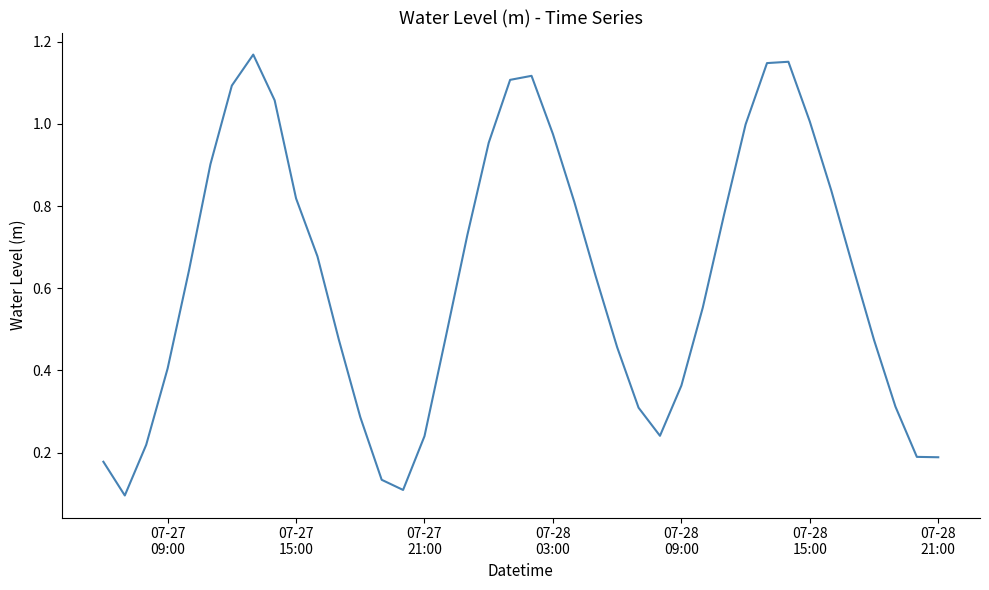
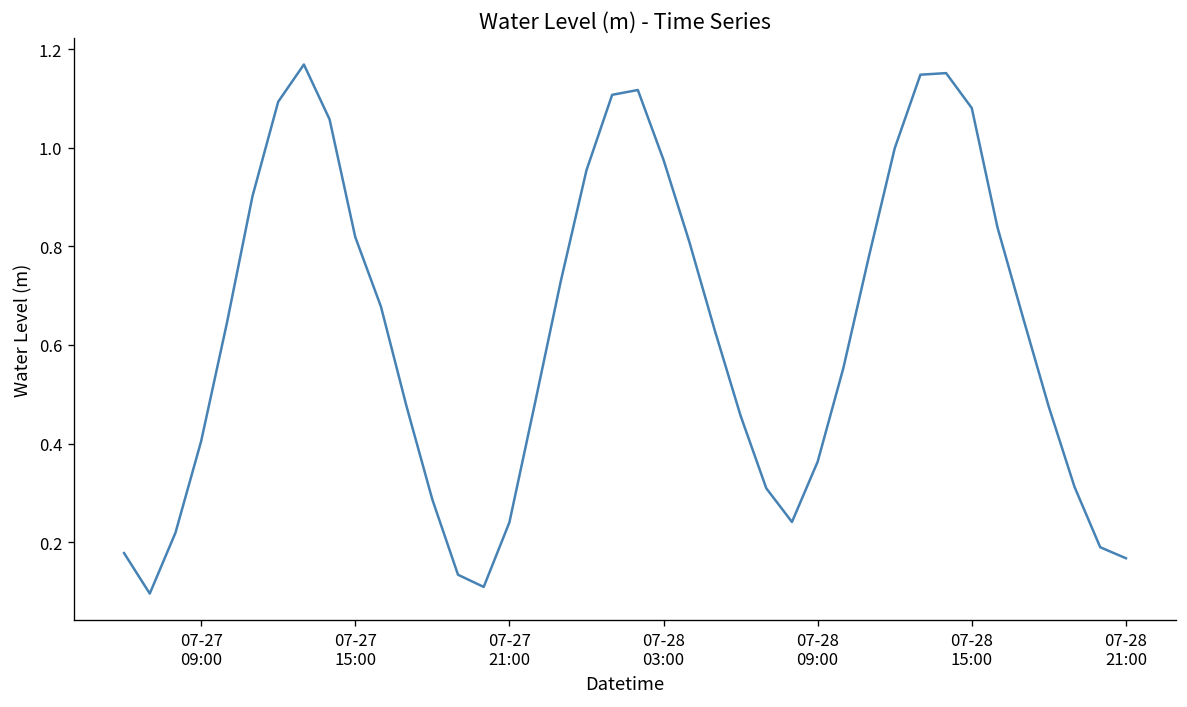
07-28 15:00: 1.01 -> 1.08
07-28 21:00: 0.19 -> 0.17
